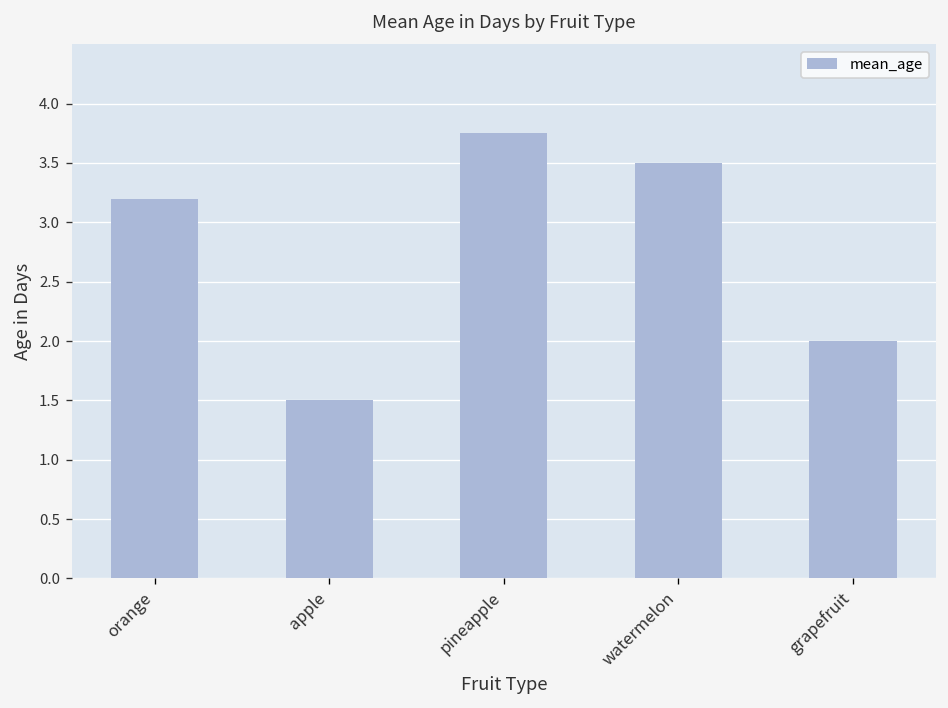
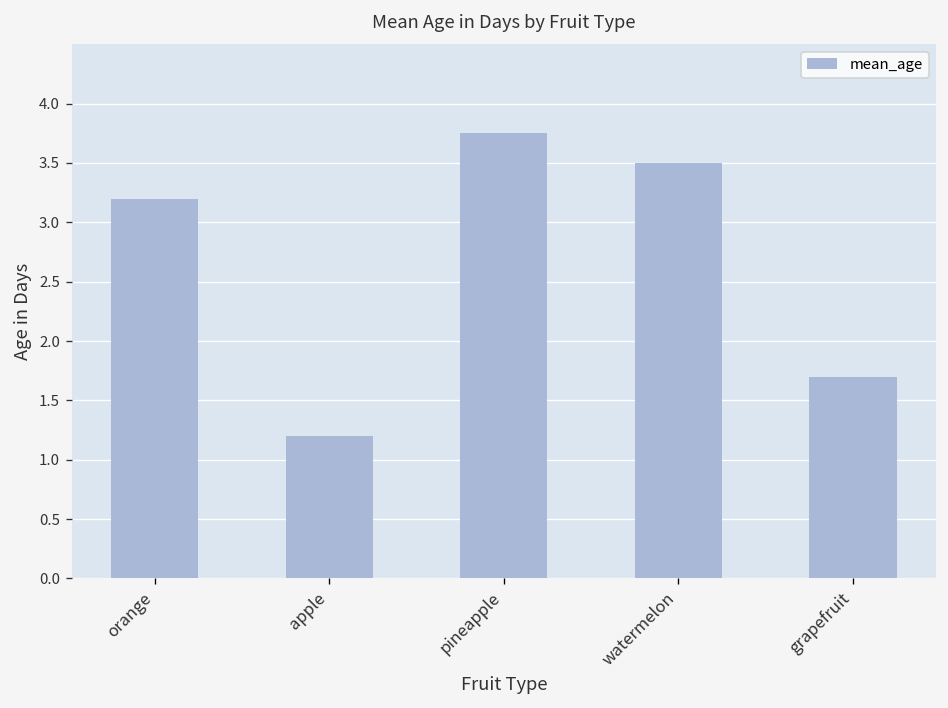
apple: 1.5 -> 1.2
grapefruit: 2.0 -> 1.7
